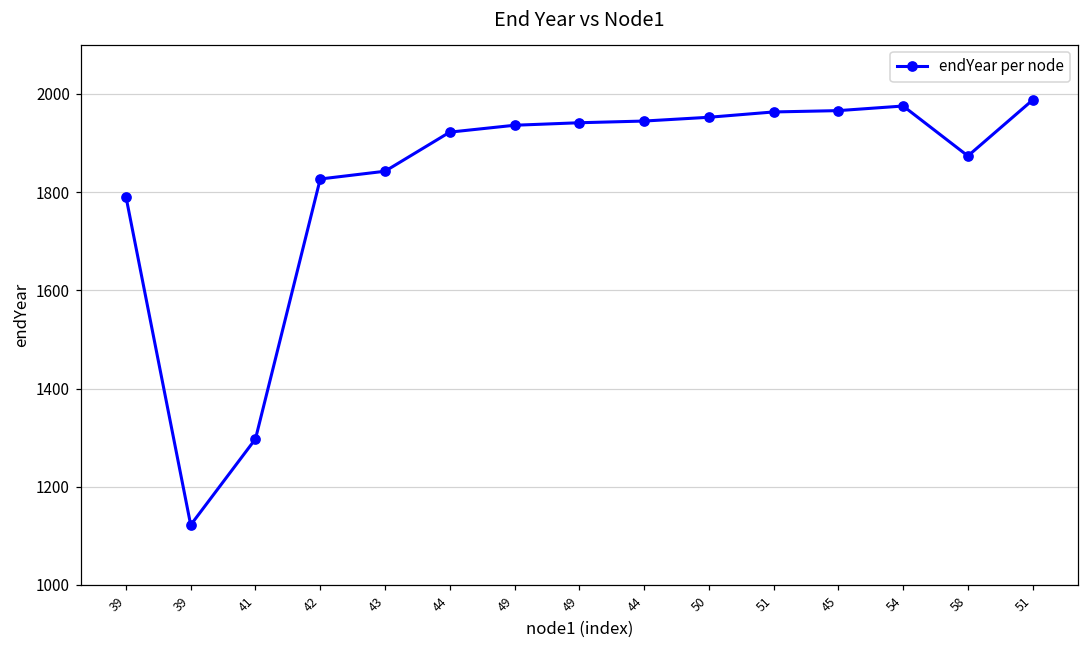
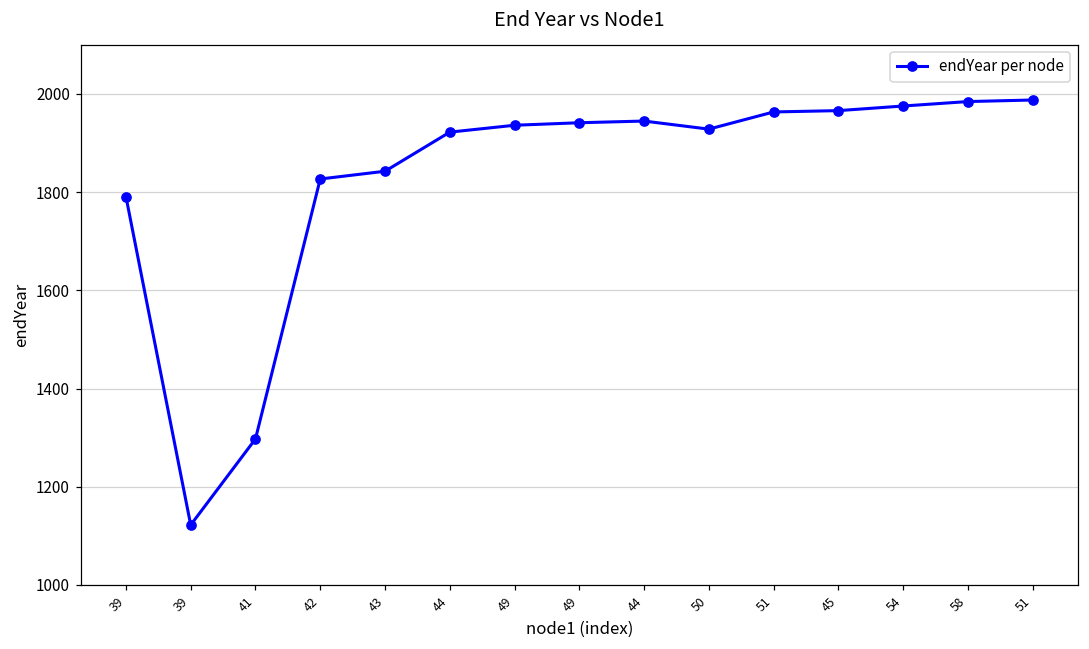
50: 1950 -> 1930
58: 1870 -> 1980
